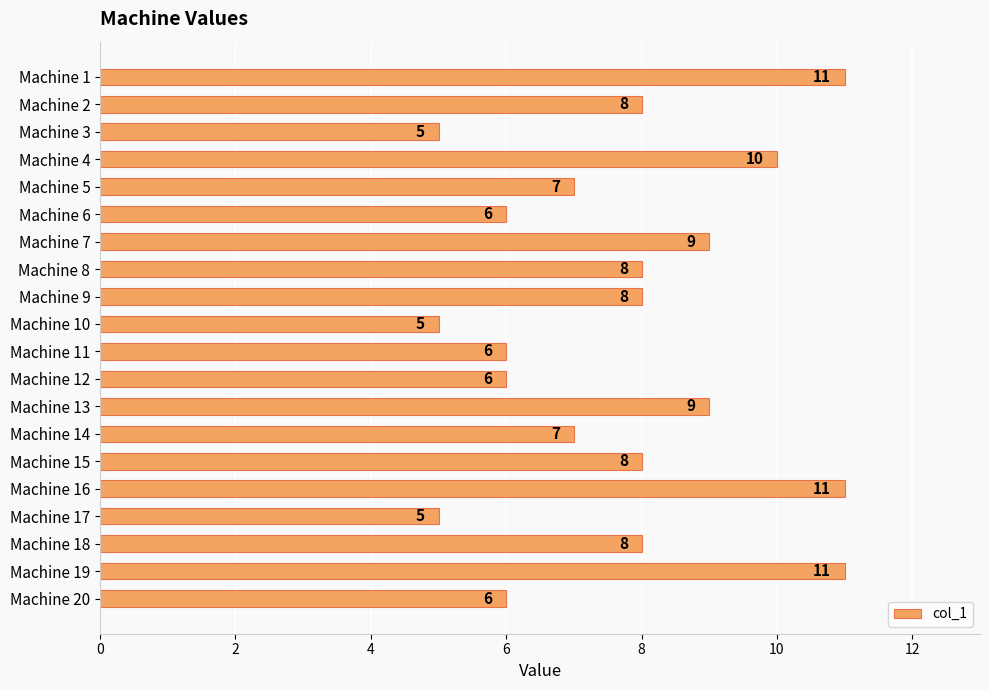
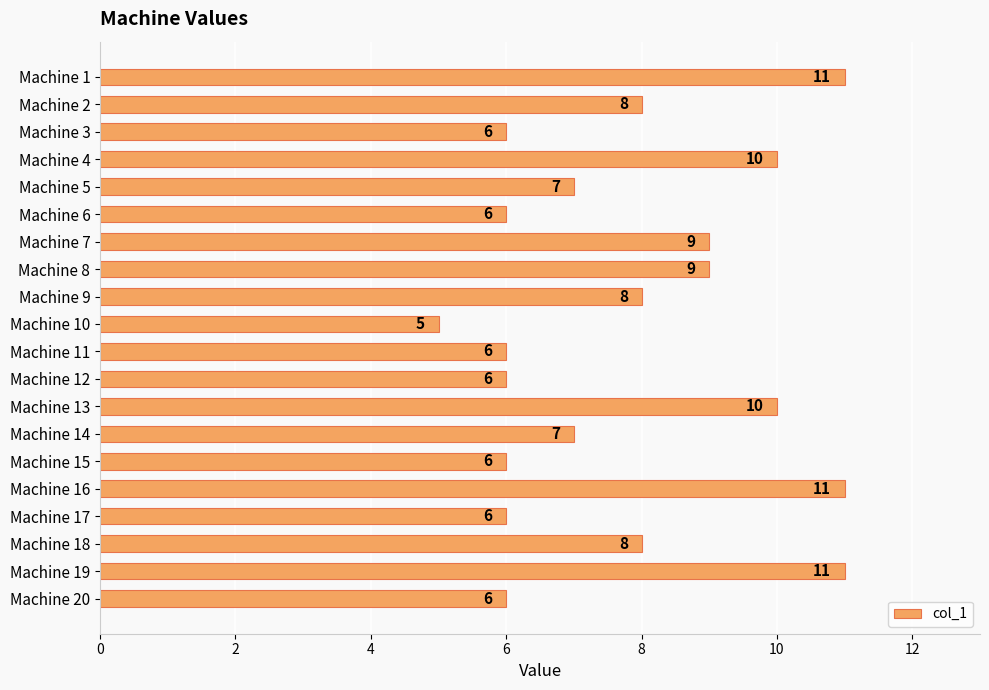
Machine 3: 5 -> 6
Machine 8: 8 -> 9
Machine 13: 9 -> 10
Machine 15: 8 -> 6
Machine 17: 5 -> 6
